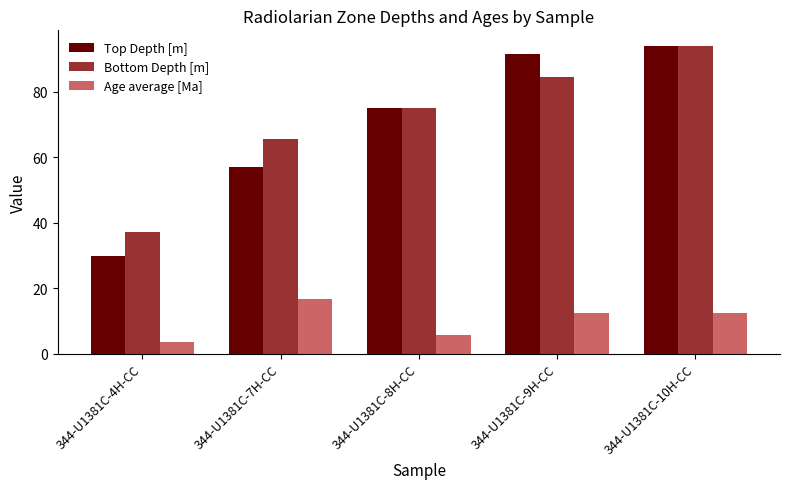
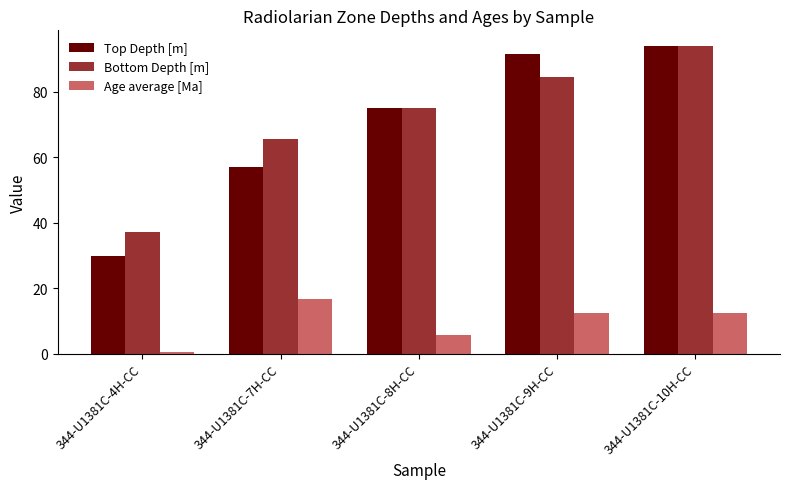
Age average [Ma], 344-U1381C-4H-CC: 4 -> 1
